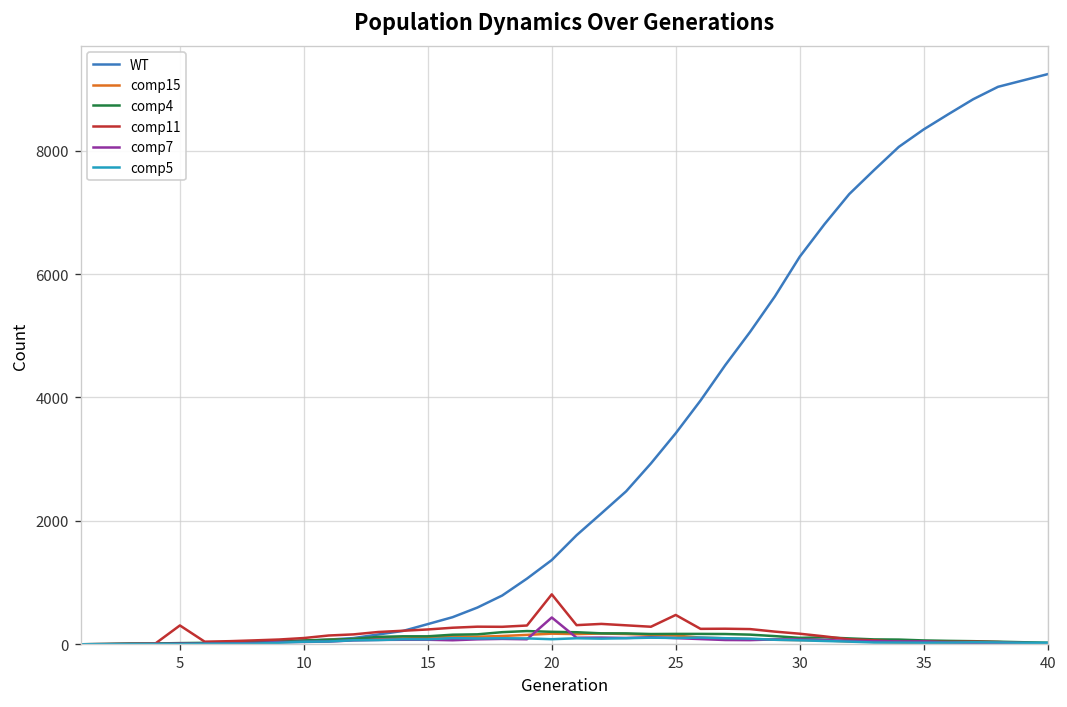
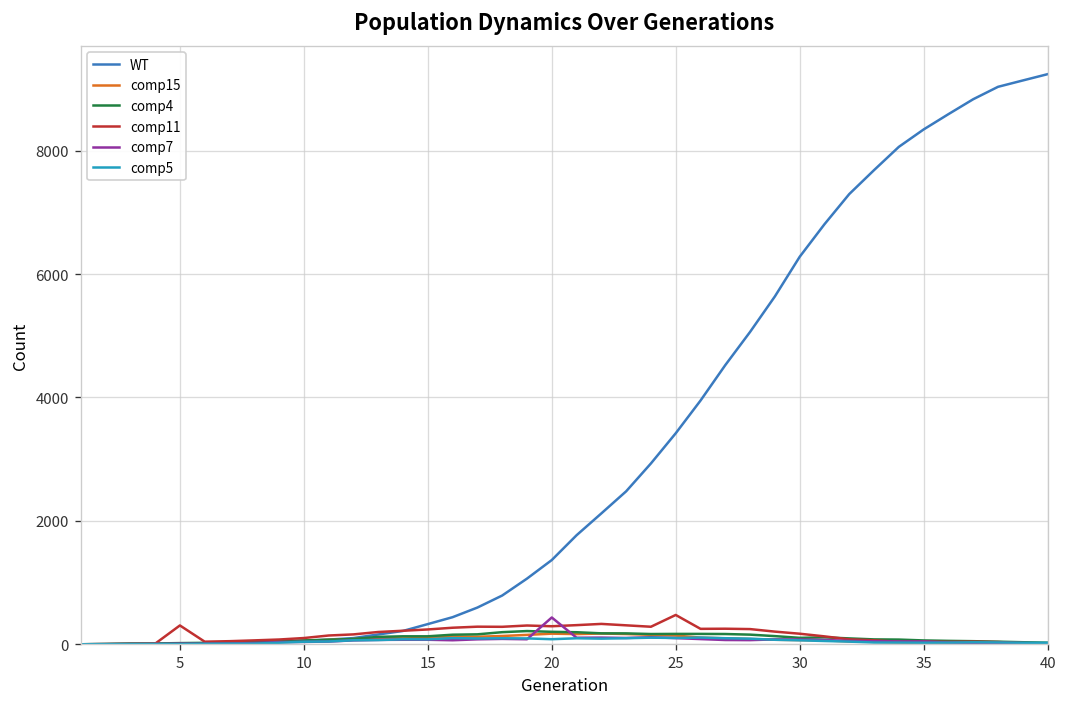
comp11, 20: 800 -> 300
